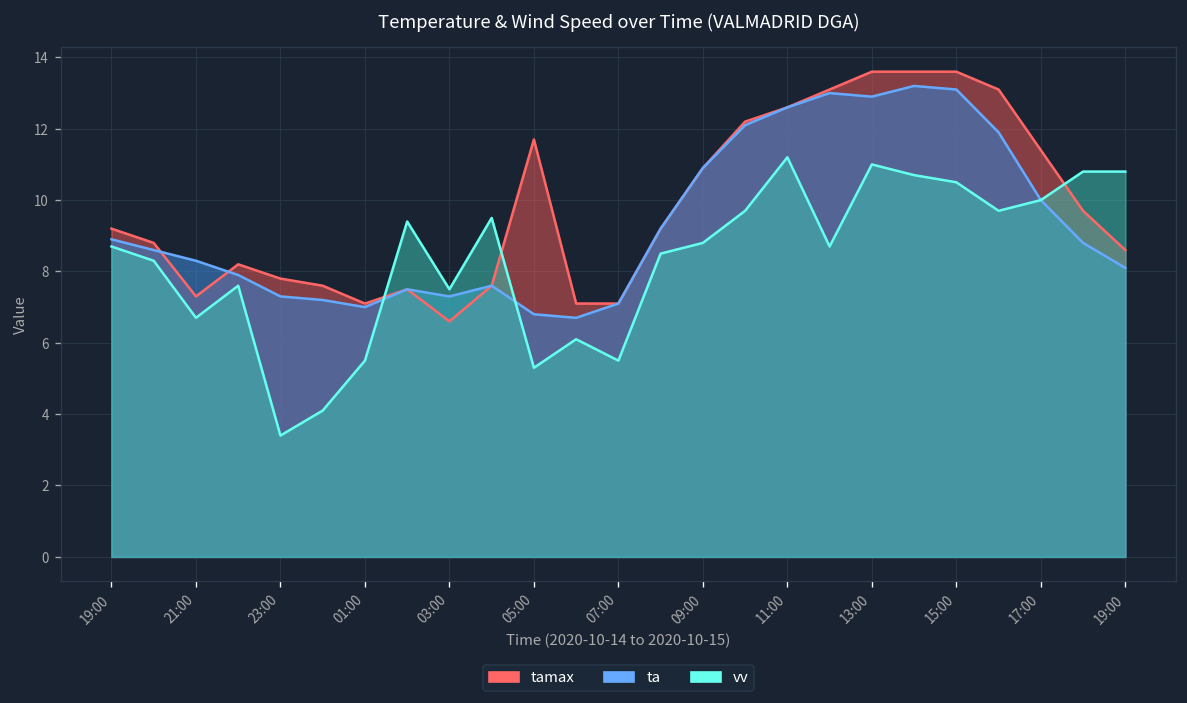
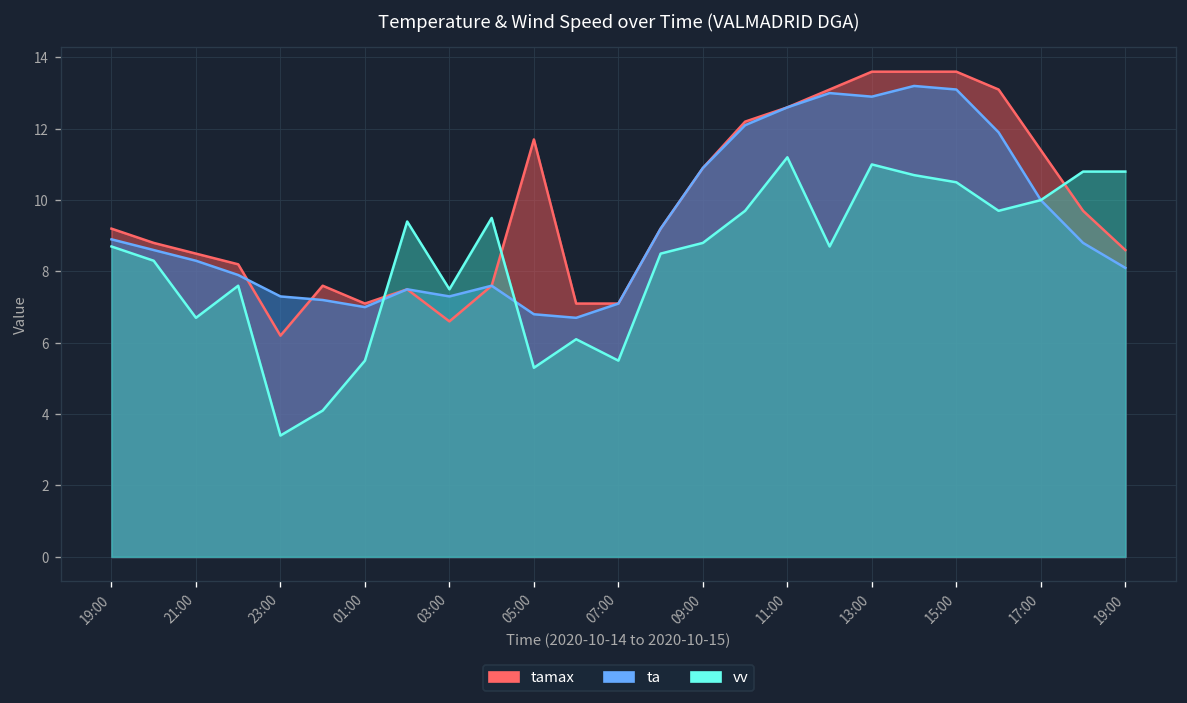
tamax, 21:00: 7.3 -> 8.5
tamax, 23:00: 7.8 -> 6.2
